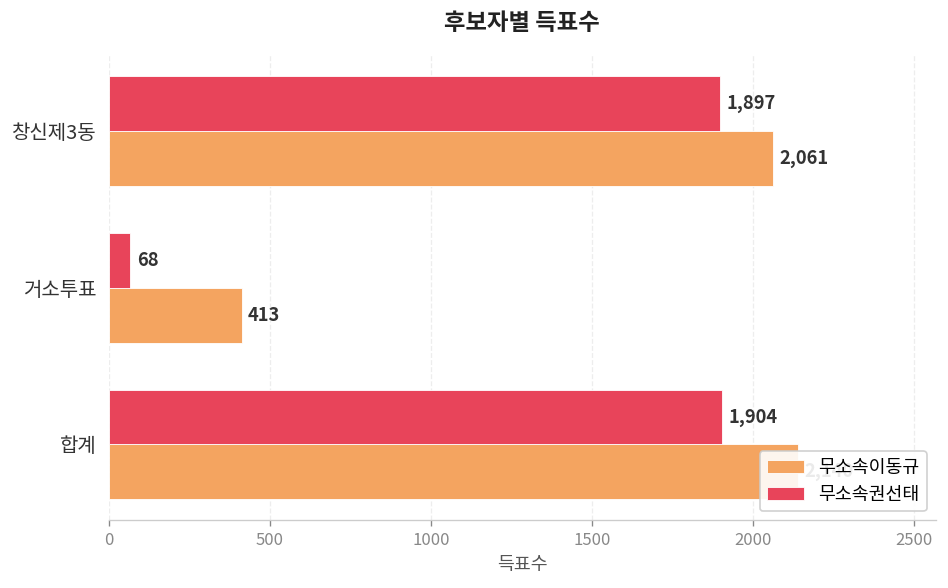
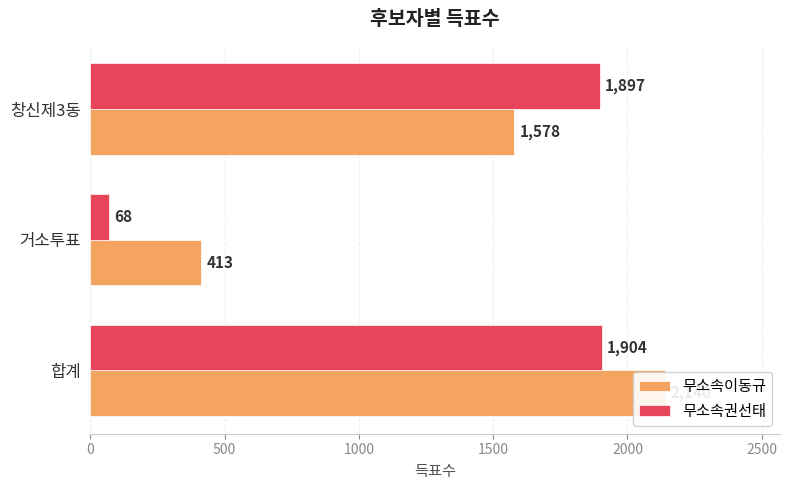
무소속이동규, 창신제3동: 2,061 -> 1,578
